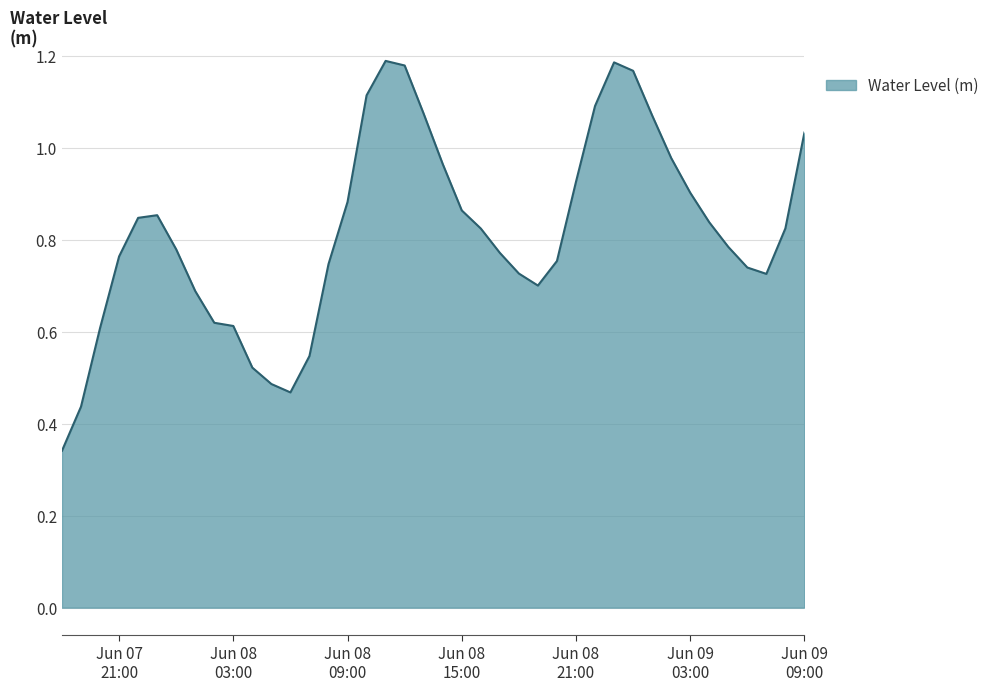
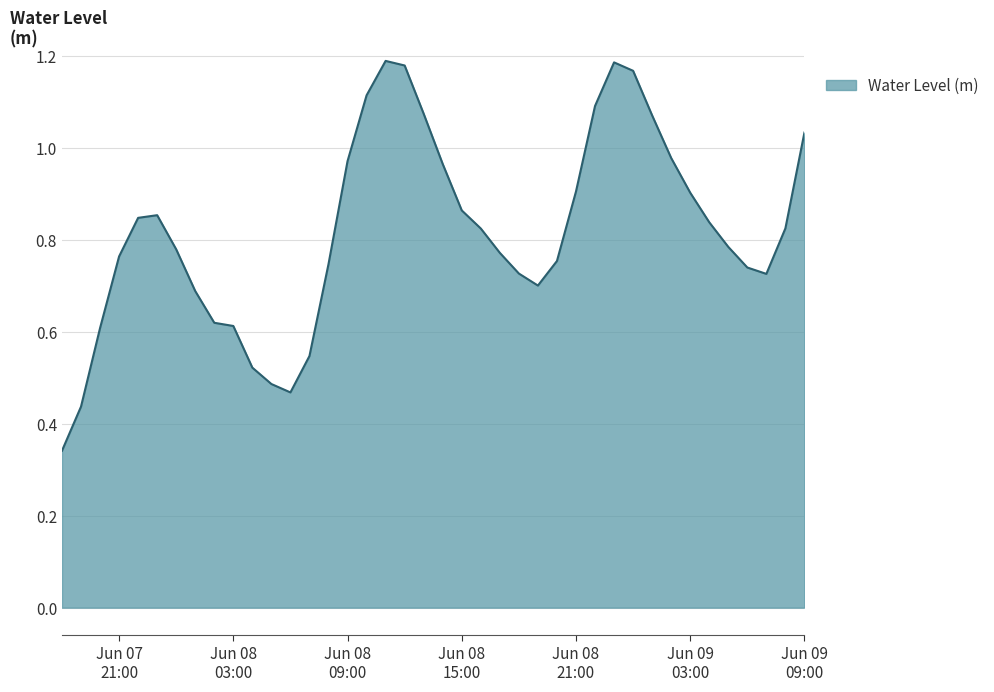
Jun 08 09:00: 0.88 -> 0.97
Jun 08 21:00: 0.93 -> 0.90
